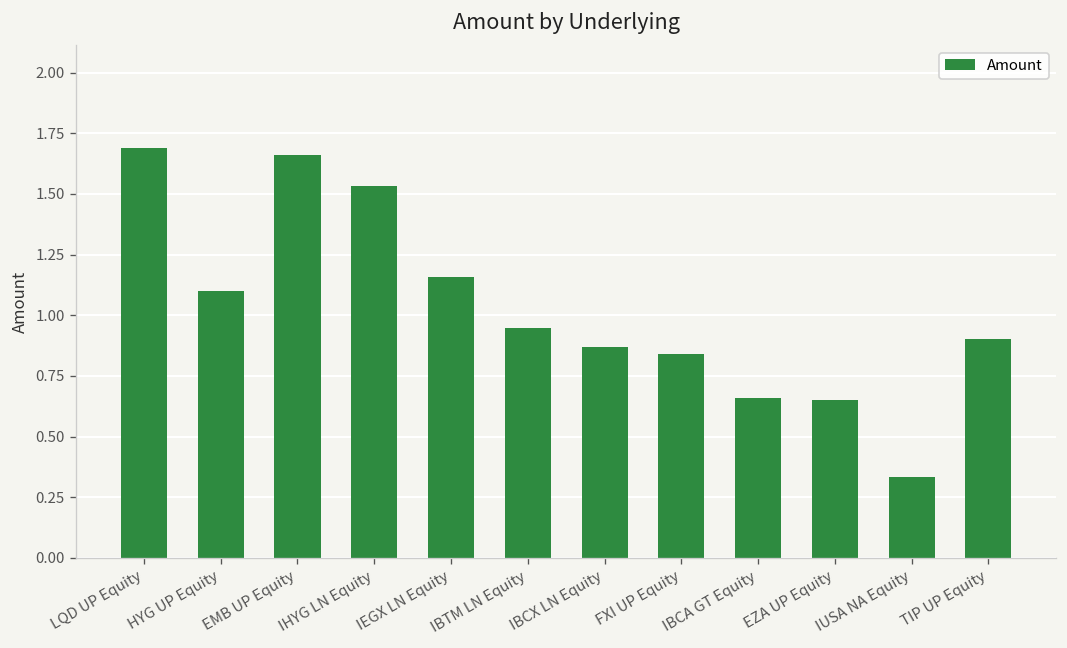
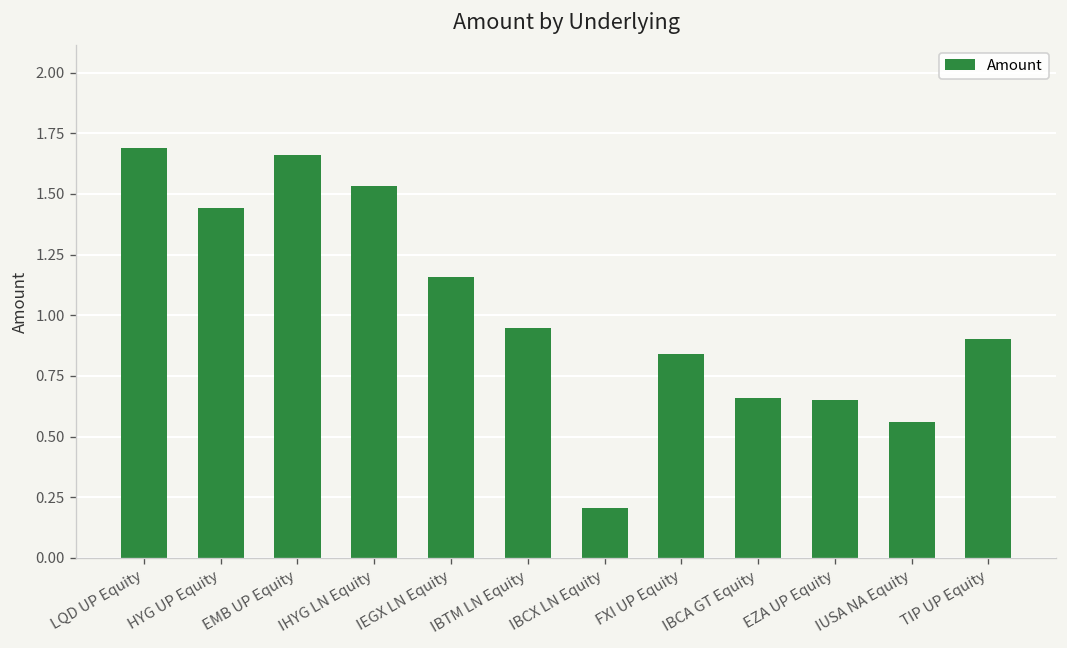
HYG UP Equity: 1.10 -> 1.44
IBCX LN Equity: 0.87 -> 0.21
IUSA NA Equity: 0.33 -> 0.56
